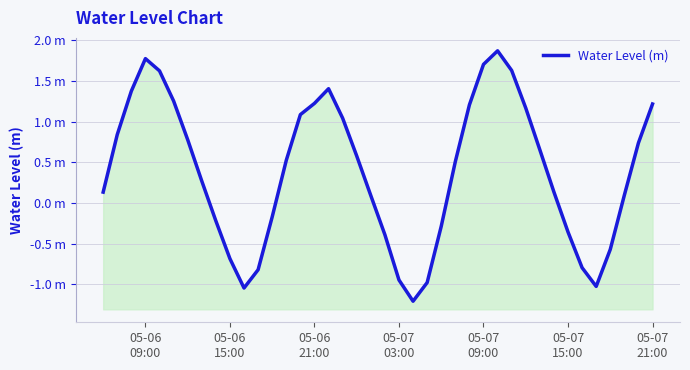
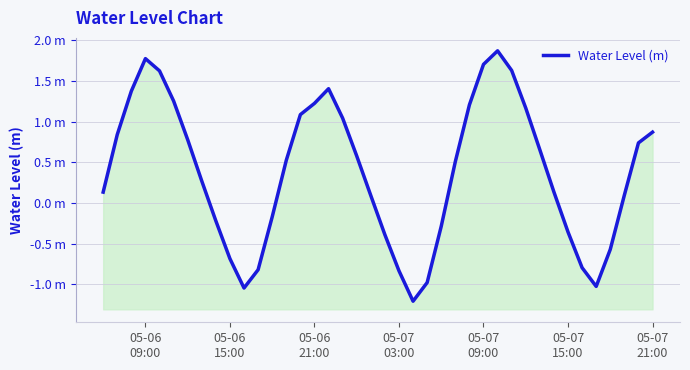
05-07 03:00: -0.9 m -> -0.8 m
05-07 21:00: 1.2 m -> 0.9 m
